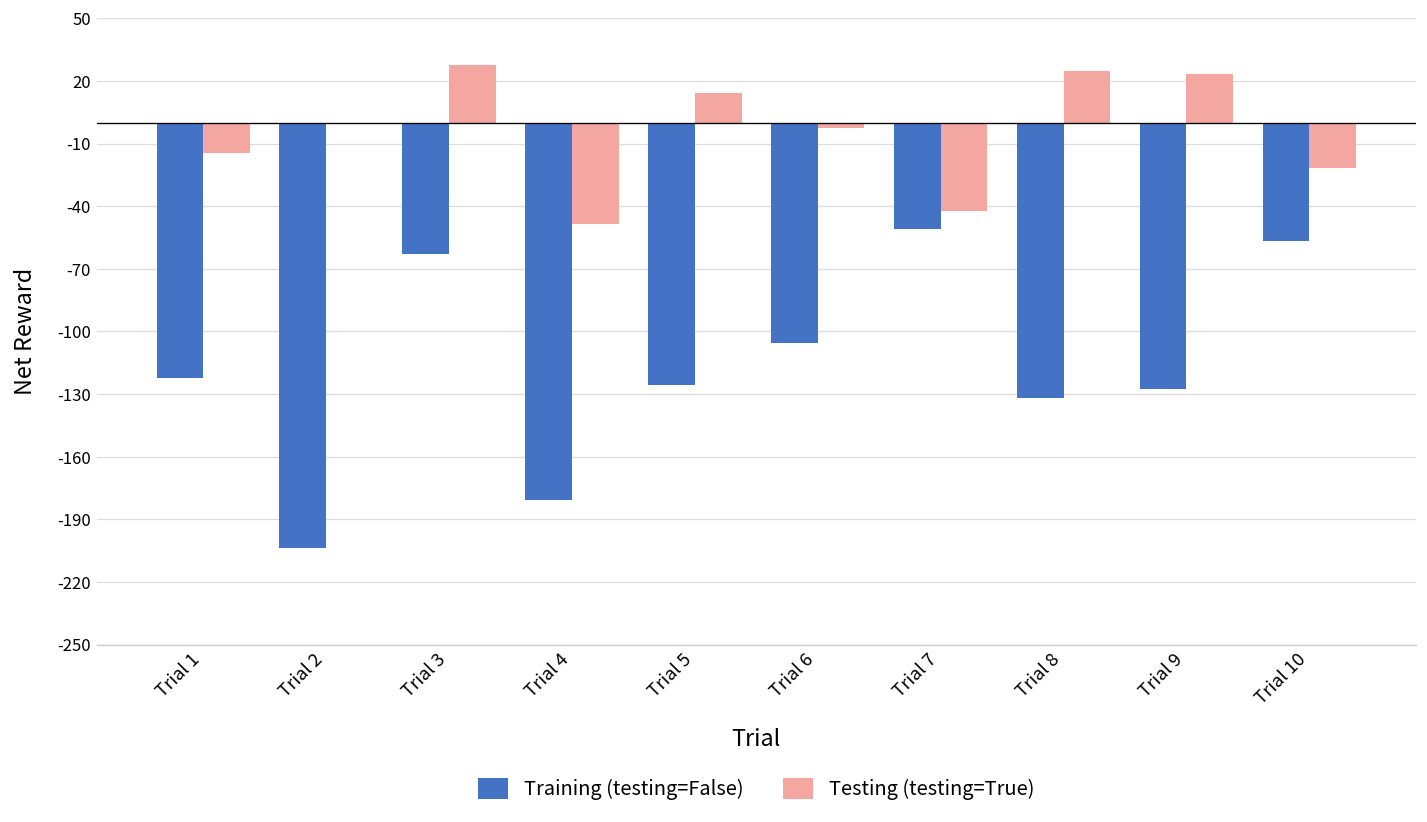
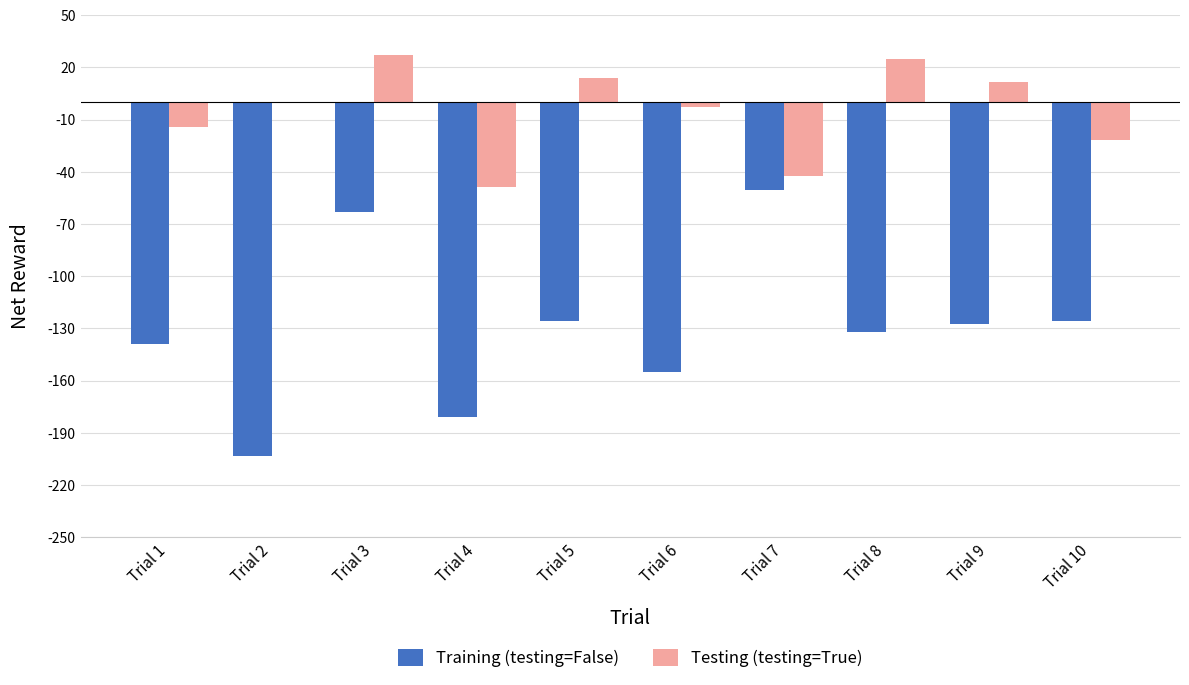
Training (testing=False), Trial 1: -122 -> -139
Training (testing=False), Trial 6: -105 -> -155
Testing (testing=True), Trial 9: 23 -> 12
Training (testing=False), Trial 10: -57 -> -126
